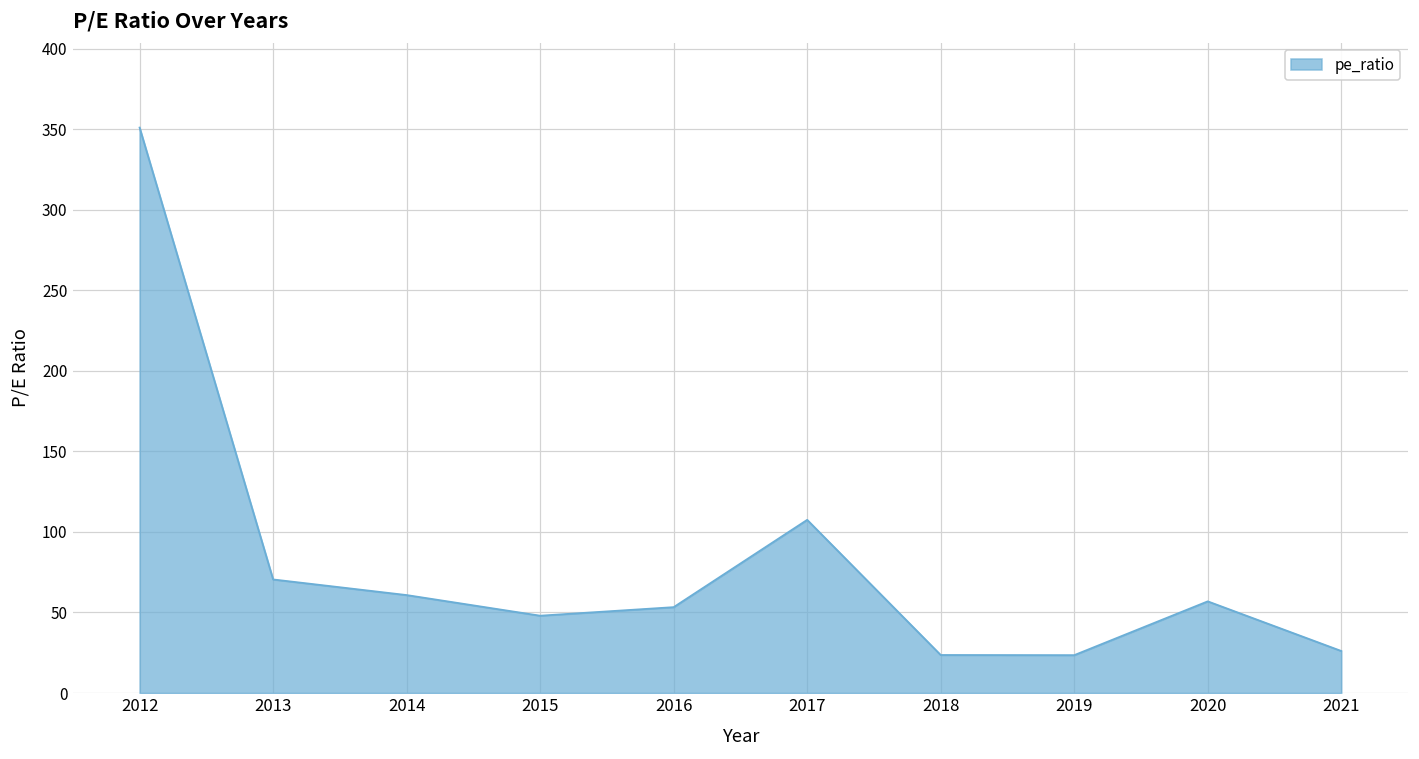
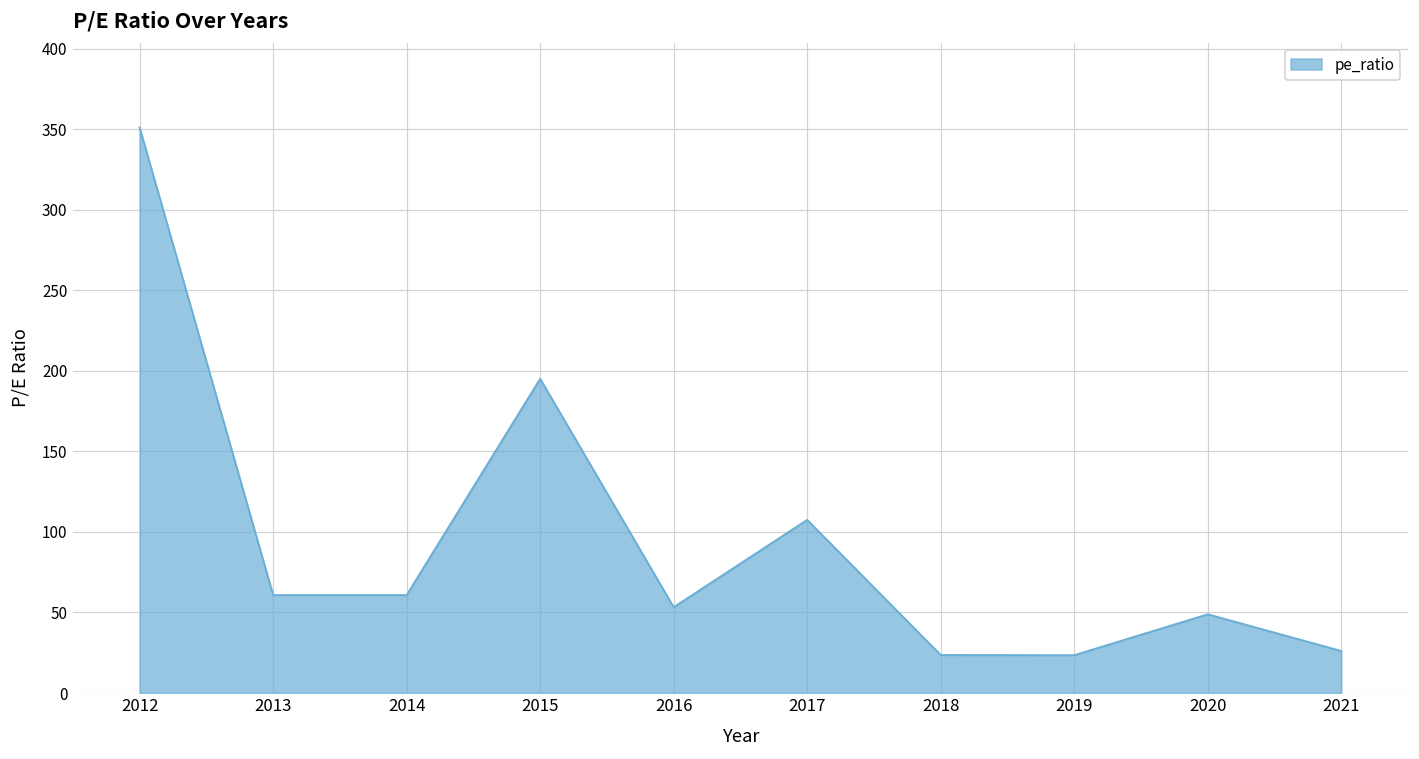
2013: 71 -> 61
2015: 48 -> 195
2020: 57 -> 49
